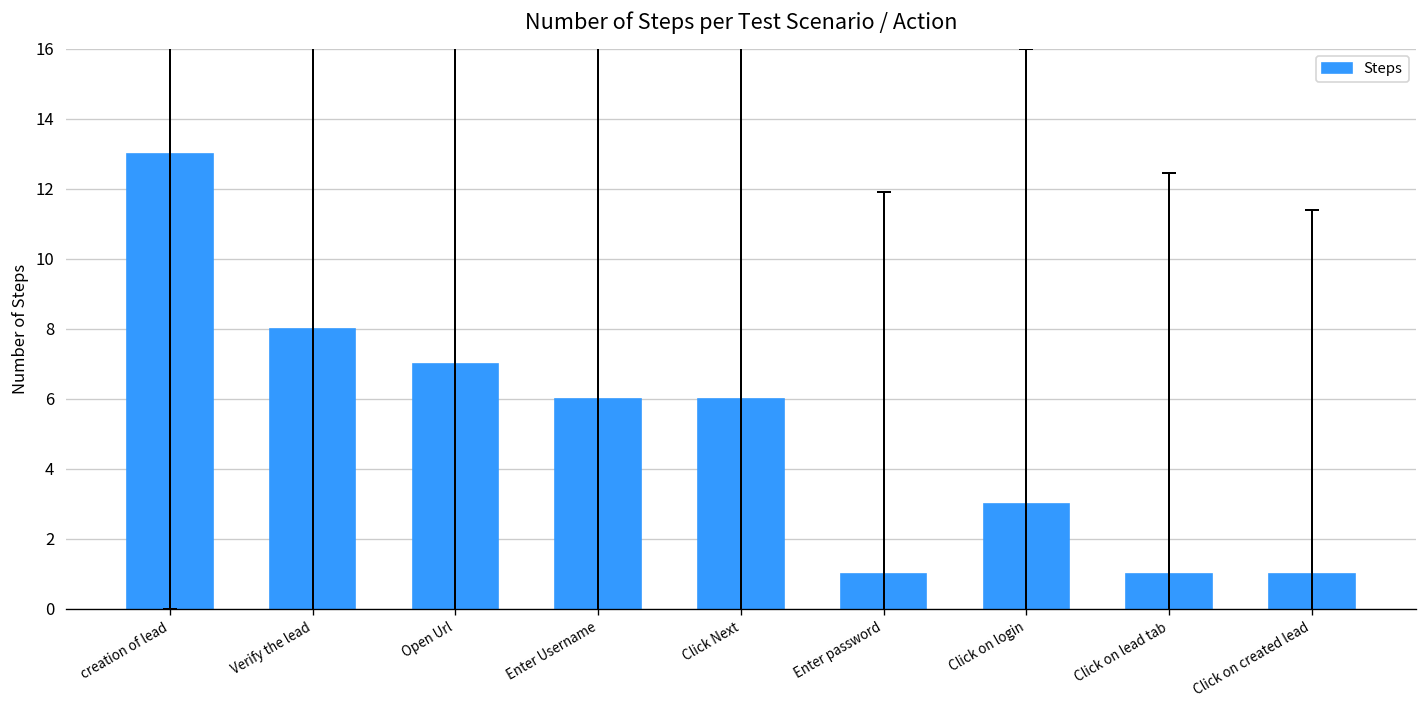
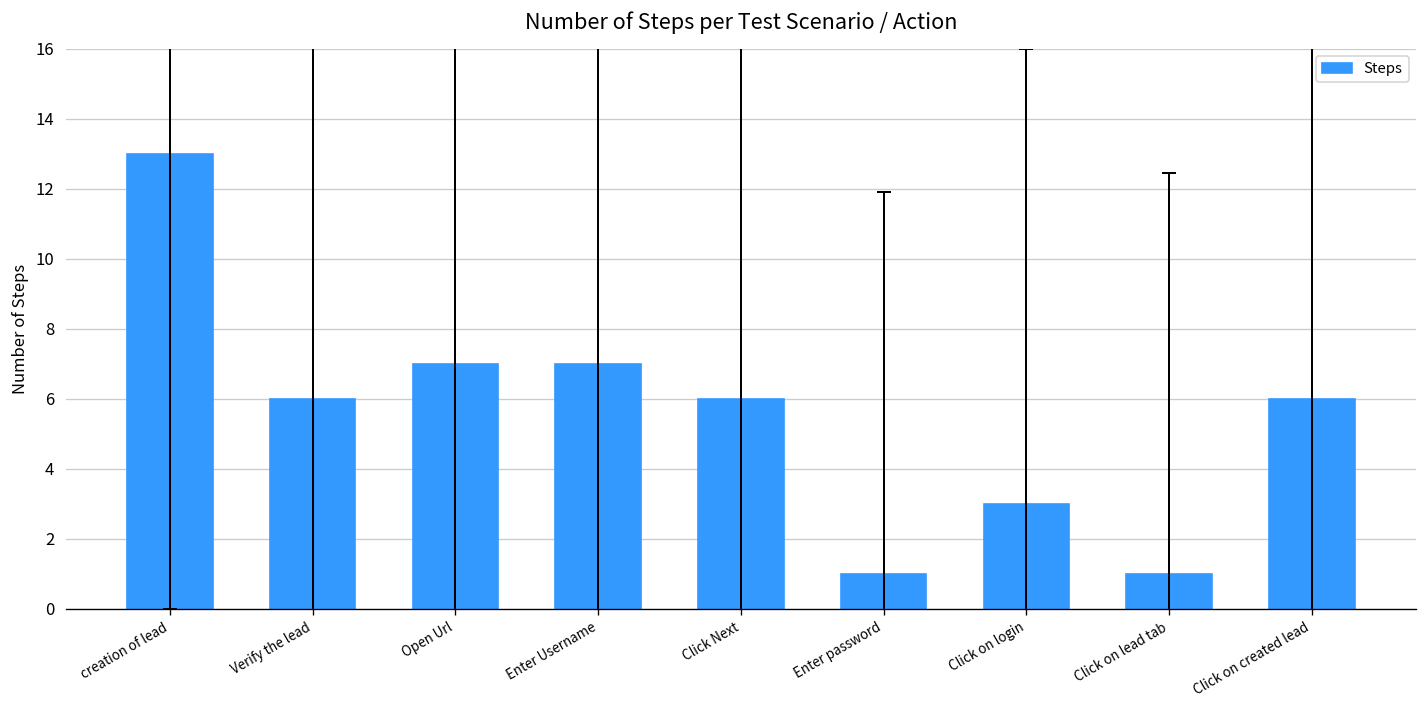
Steps, Verify the lead: 8 -> 6
Steps, Enter Username: 6 -> 7
Steps, Click on created lead: 1 -> 6
